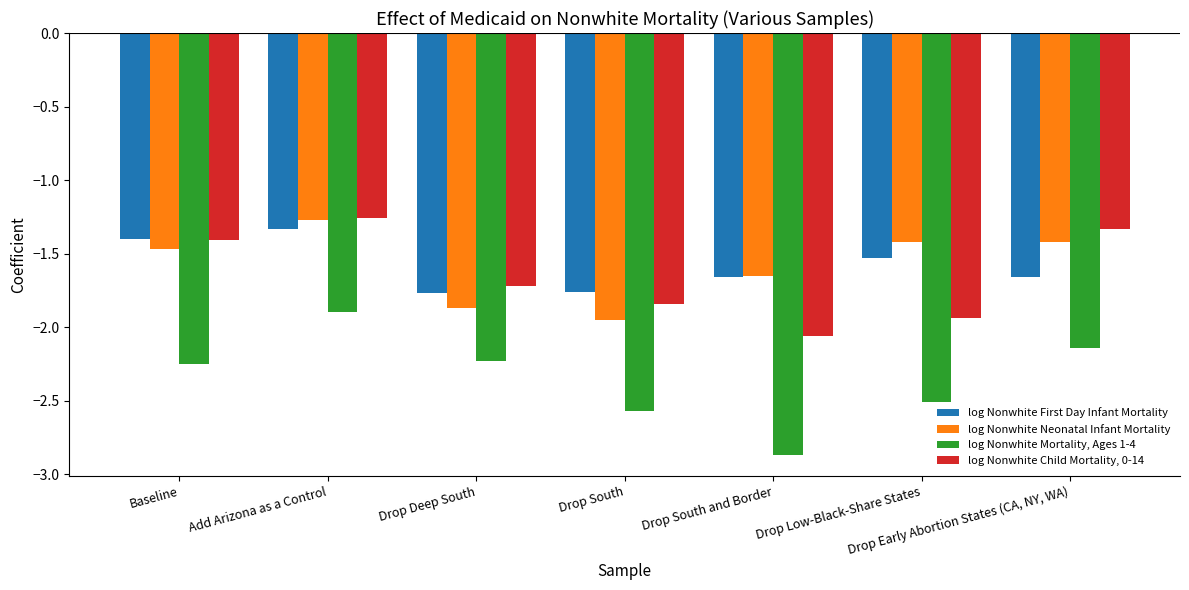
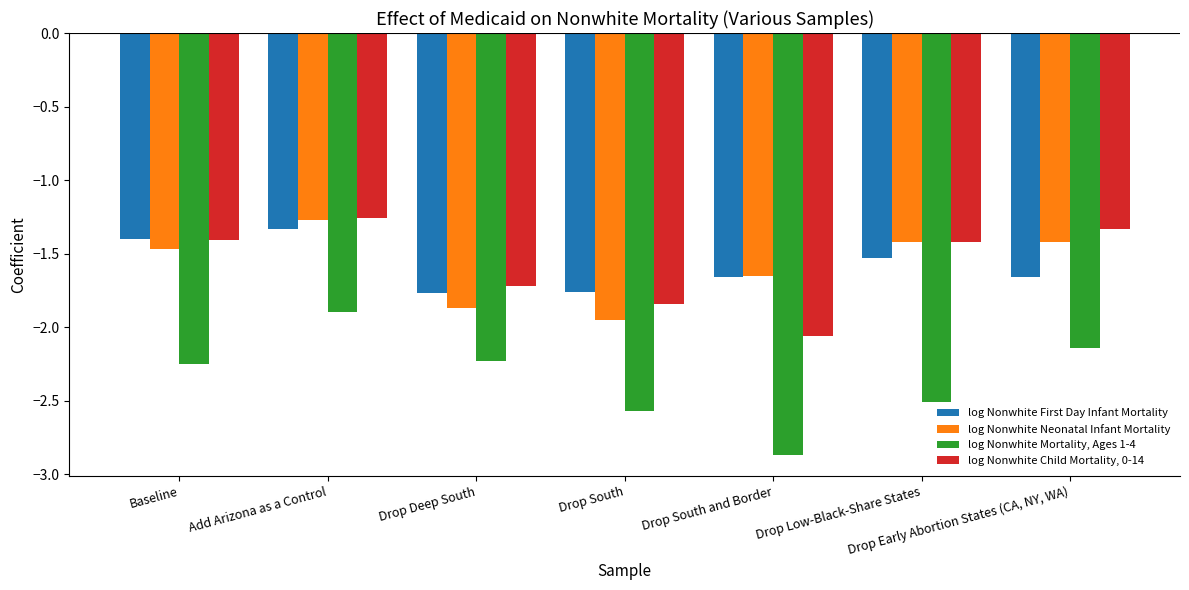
log Nonwhite Child Mortality, 0-14, Drop Low-Black-Share States: -1.94 -> -1.42
